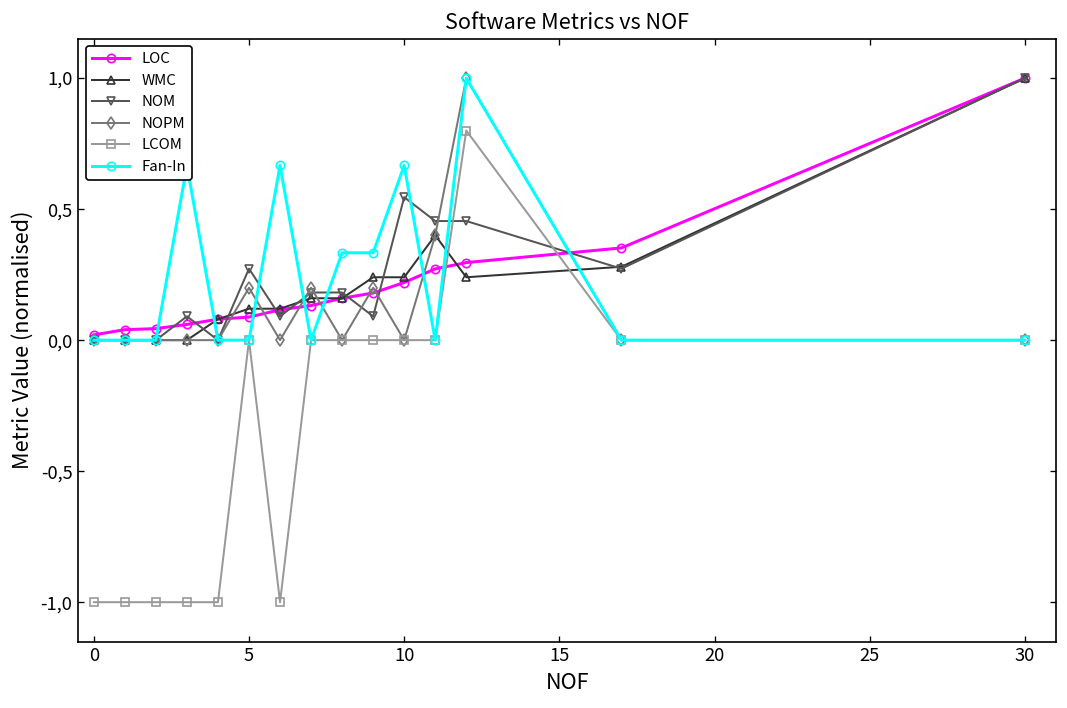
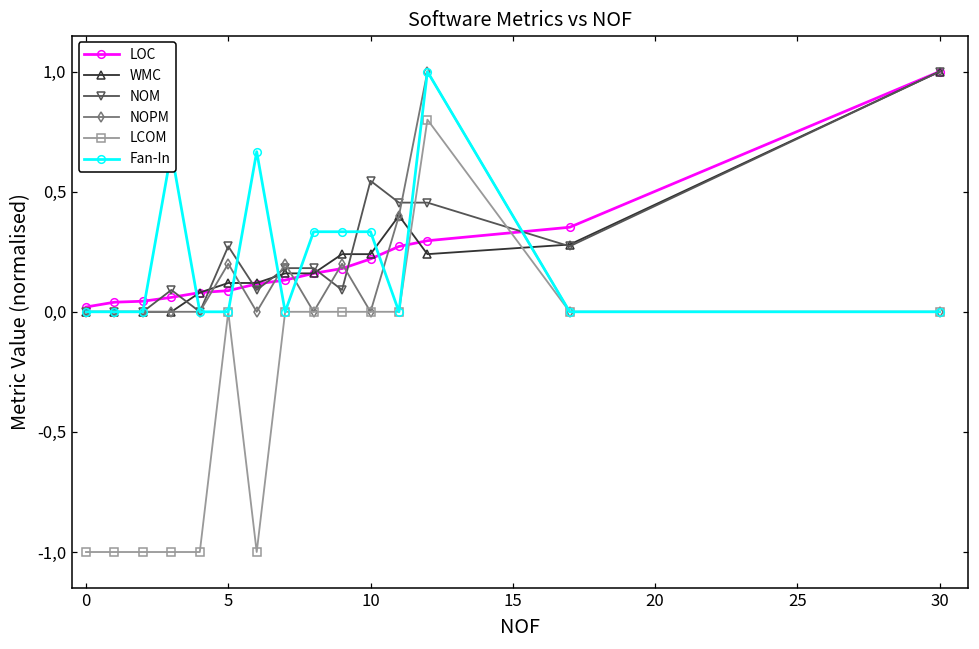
Fan-In, 10: 6.7 -> 3.3
